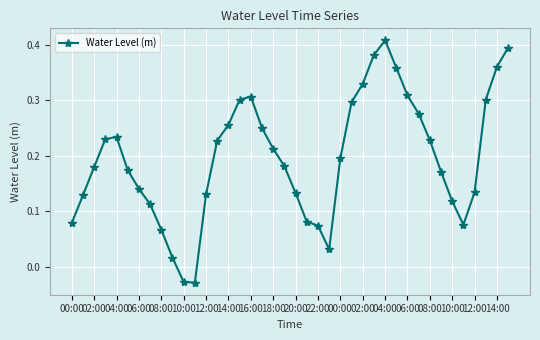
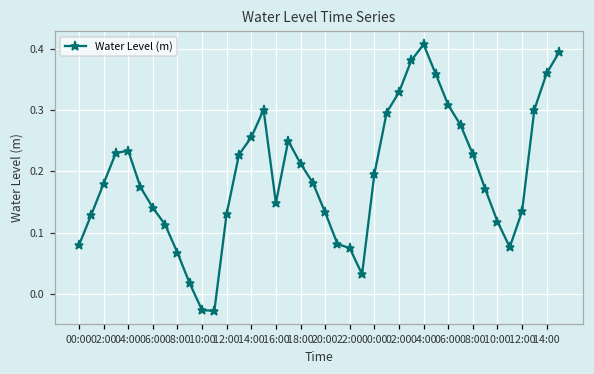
16:00: 0.31 -> 0.15
